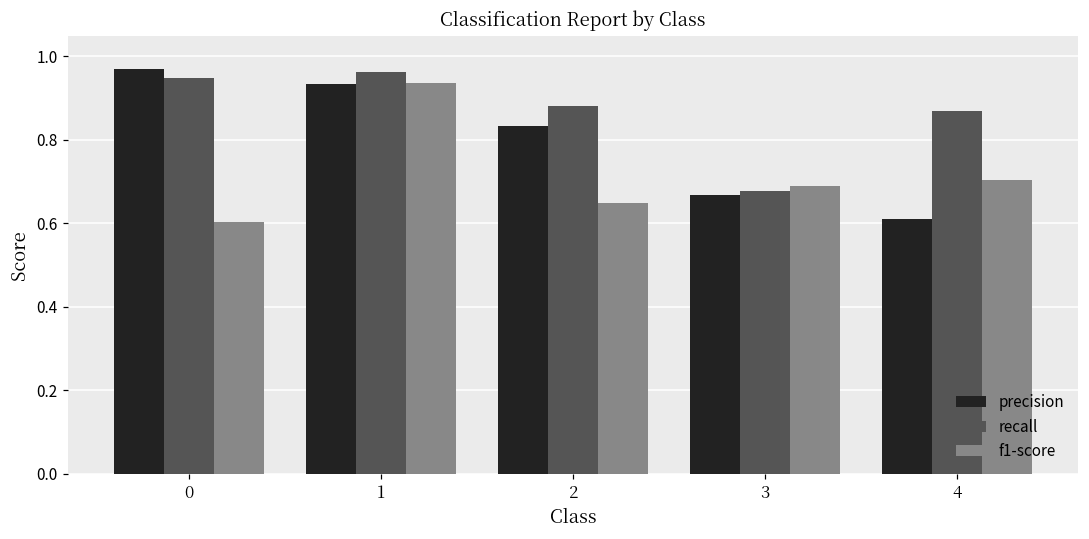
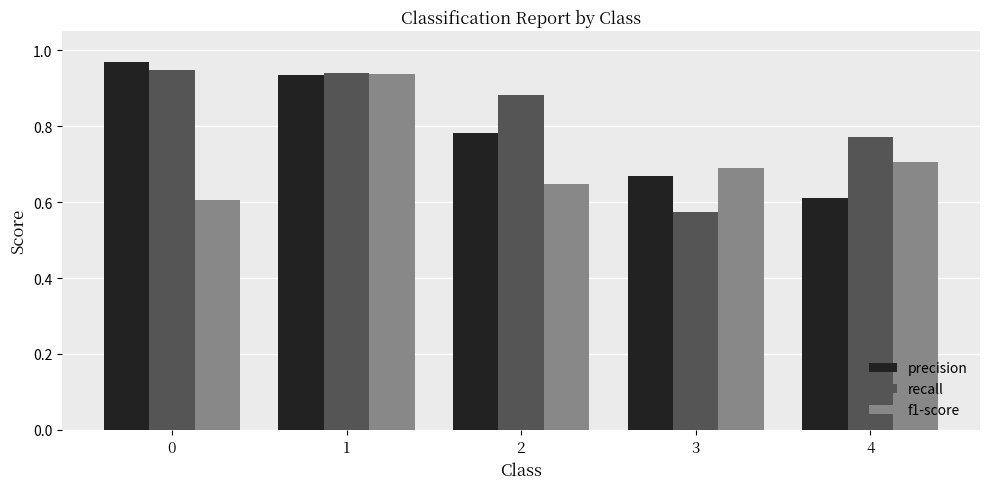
recall, 1: 0.96 -> 0.94
precision, 2: 0.83 -> 0.78
recall, 3: 0.68 -> 0.58
recall, 4: 0.87 -> 0.77
